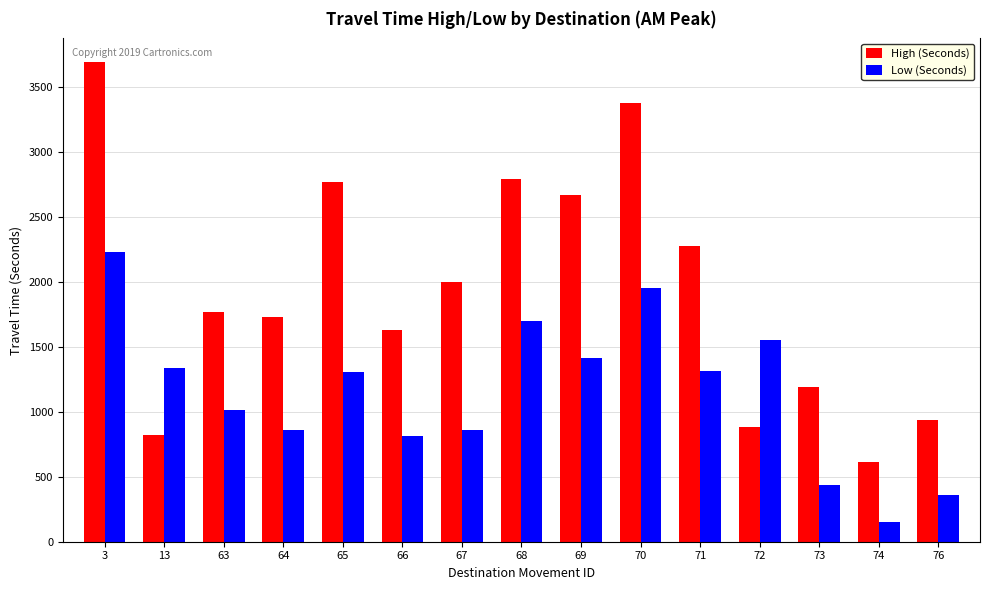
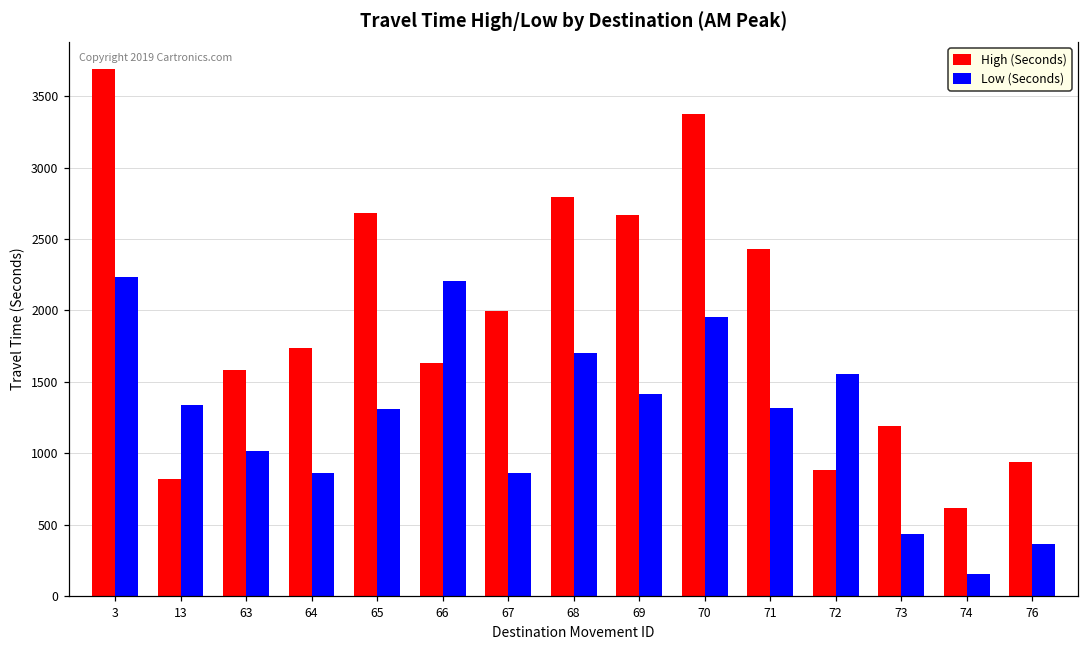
High (Seconds), 63: 1770 -> 1580
High (Seconds), 65: 2770 -> 2680
Low (Seconds), 66: 810 -> 2210
High (Seconds), 71: 2280 -> 2430
